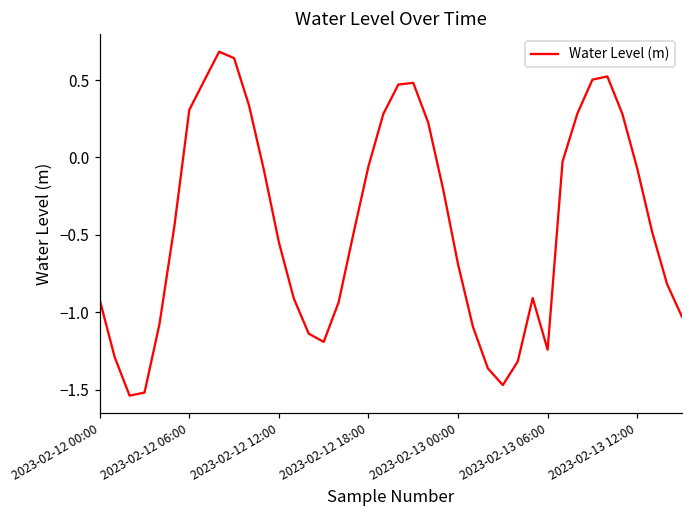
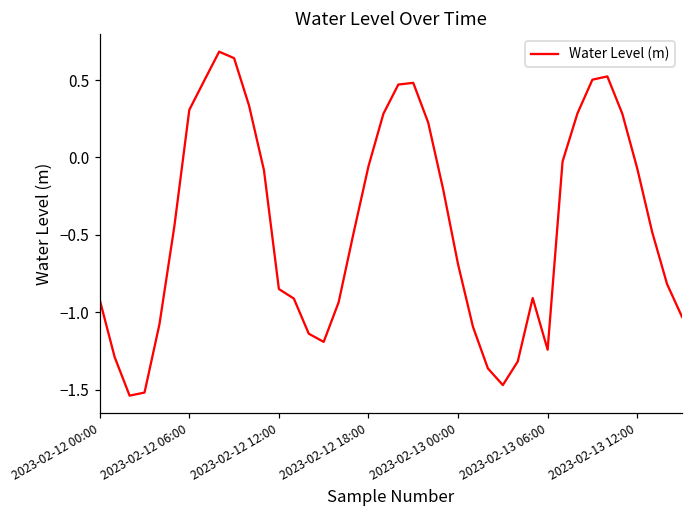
2023-02-12 12:00: -0.55 -> -0.85
